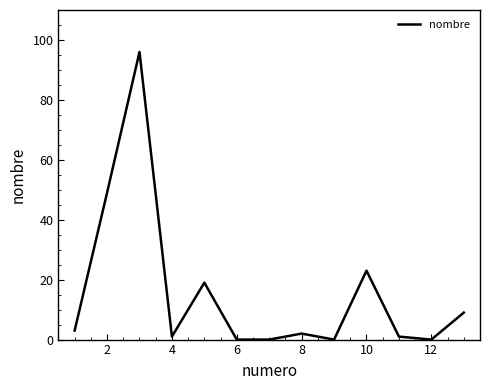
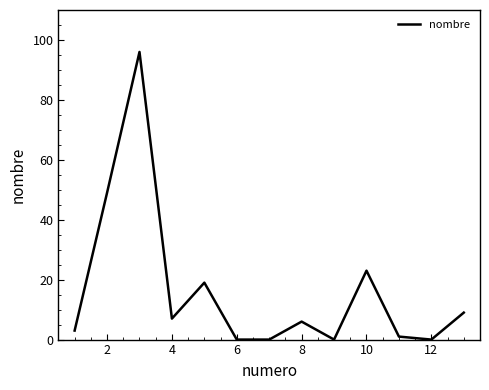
4: 1 -> 7
8: 2 -> 6
